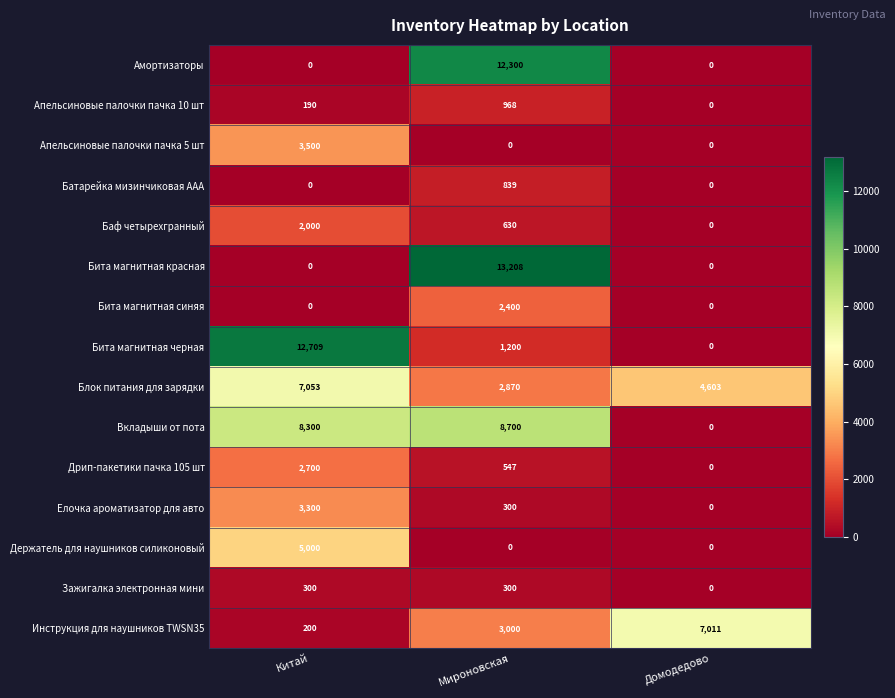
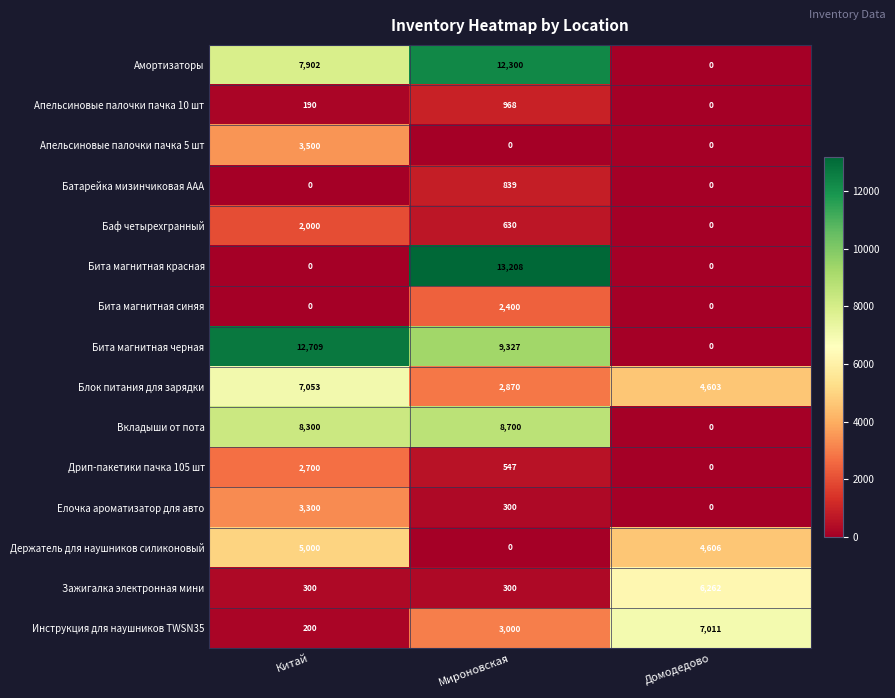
Амортизаторы, Китай: 0 -> 7,902
Бита магнитная черная, Мироновская: 1,200 -> 9,327
Держатель для наушников силиконовый, Домодедово: 0 -> 4,606
Зажигалка электронная мини, Домодедово: 0 -> 6,262
